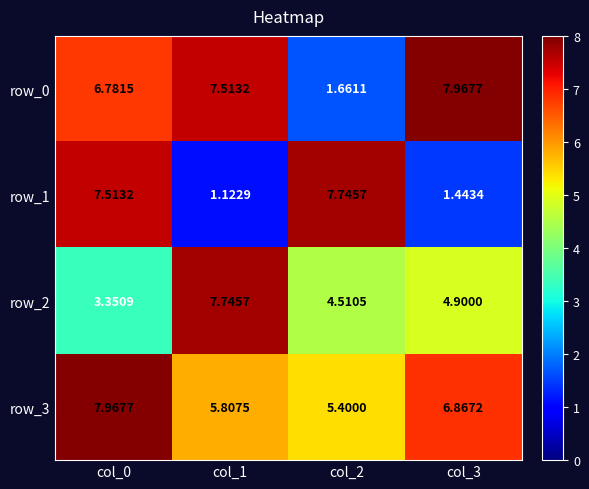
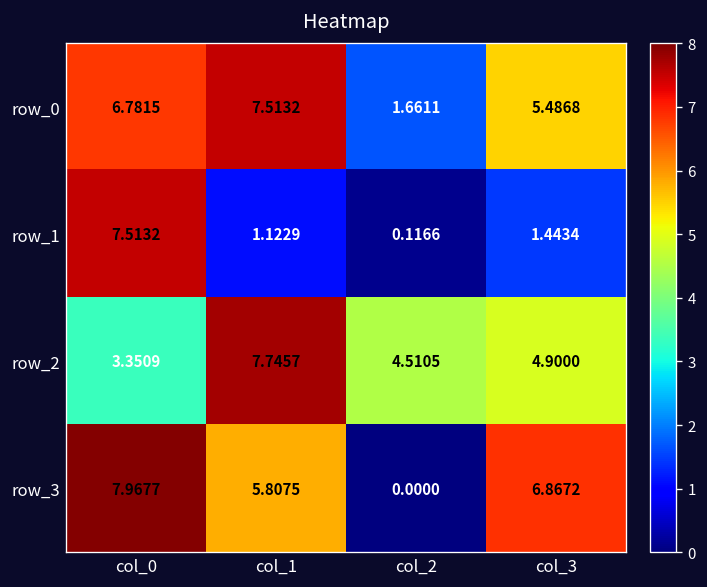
row_0, col_3: 7.9677 -> 5.4868
row_1, col_2: 7.7457 -> 0.1166
row_3, col_2: 5.4000 -> 0.0000
